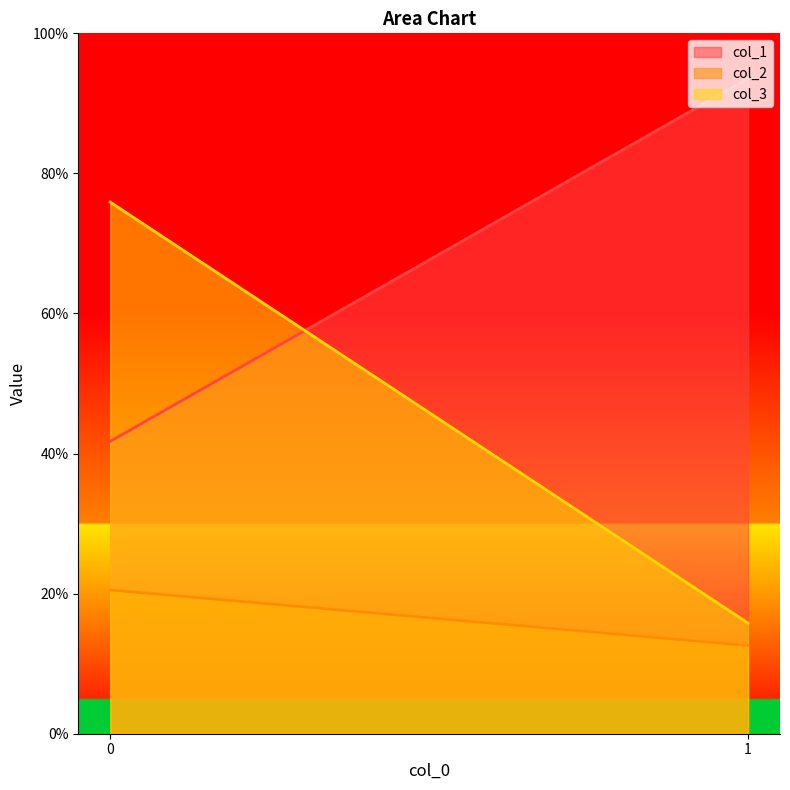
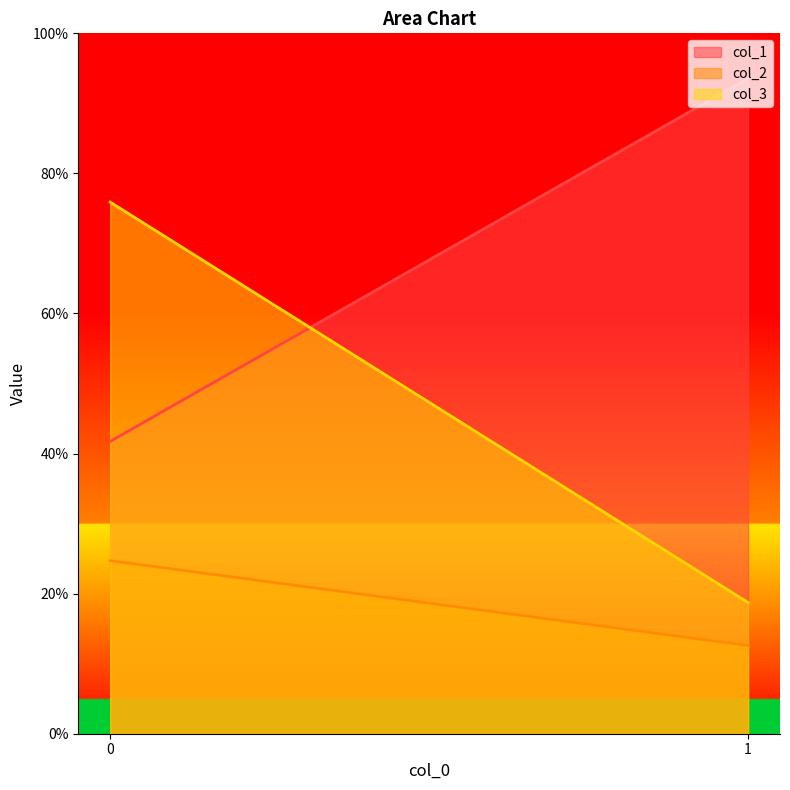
col_2, 0: 21% -> 25%
col_3, 1: 16% -> 19%
